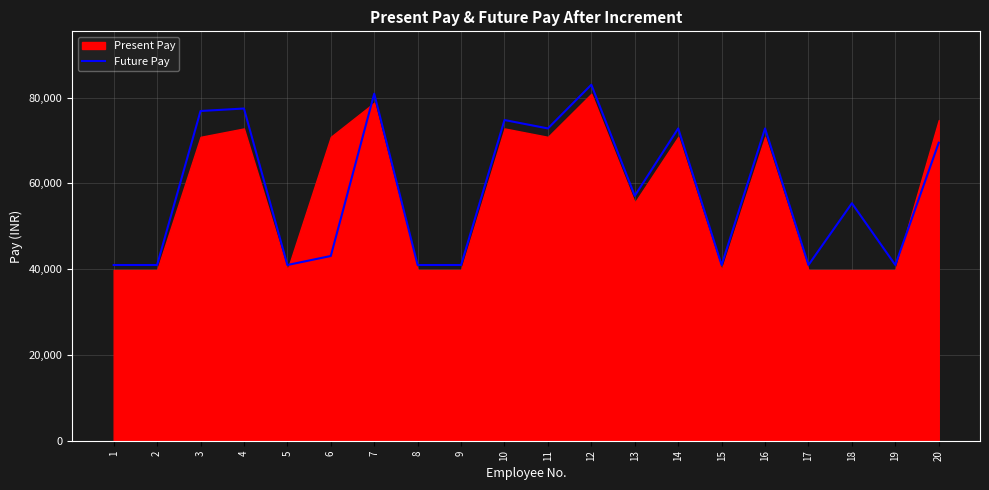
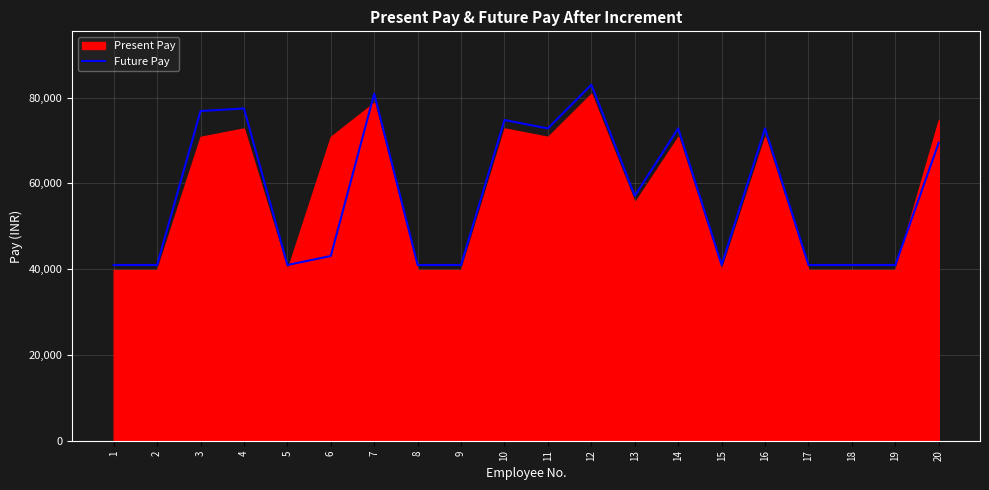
Future Pay, 18: 55,000 -> 41,000
